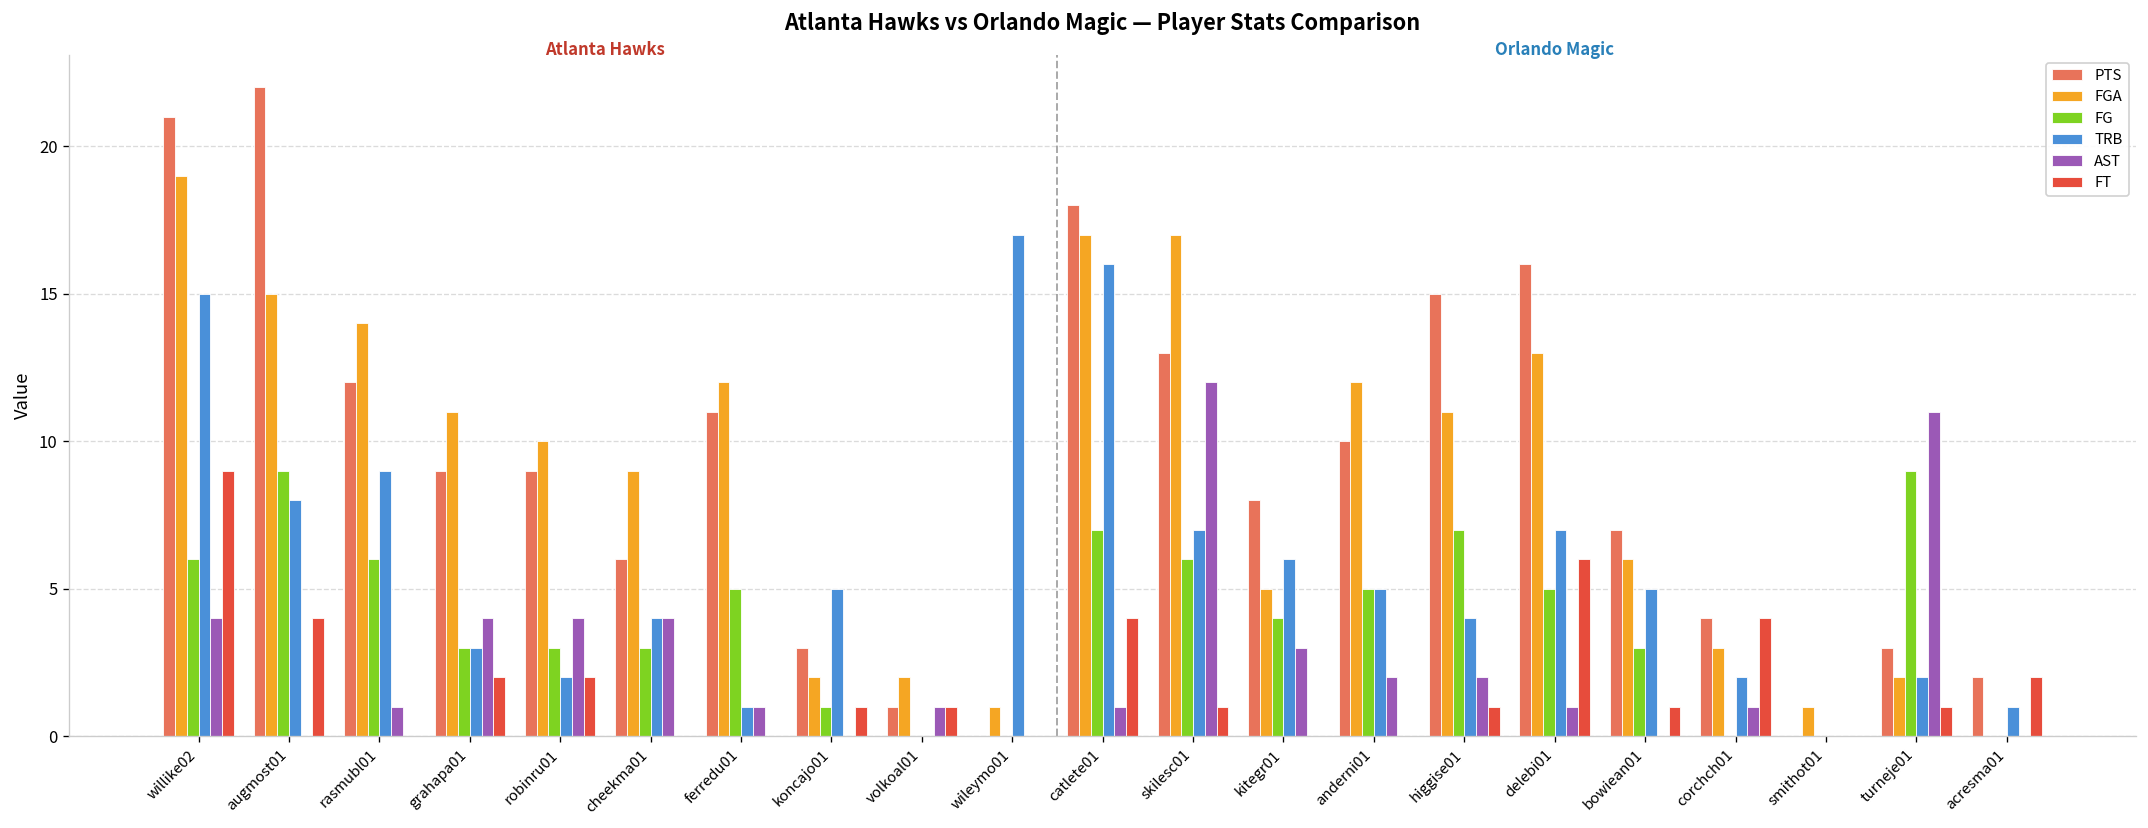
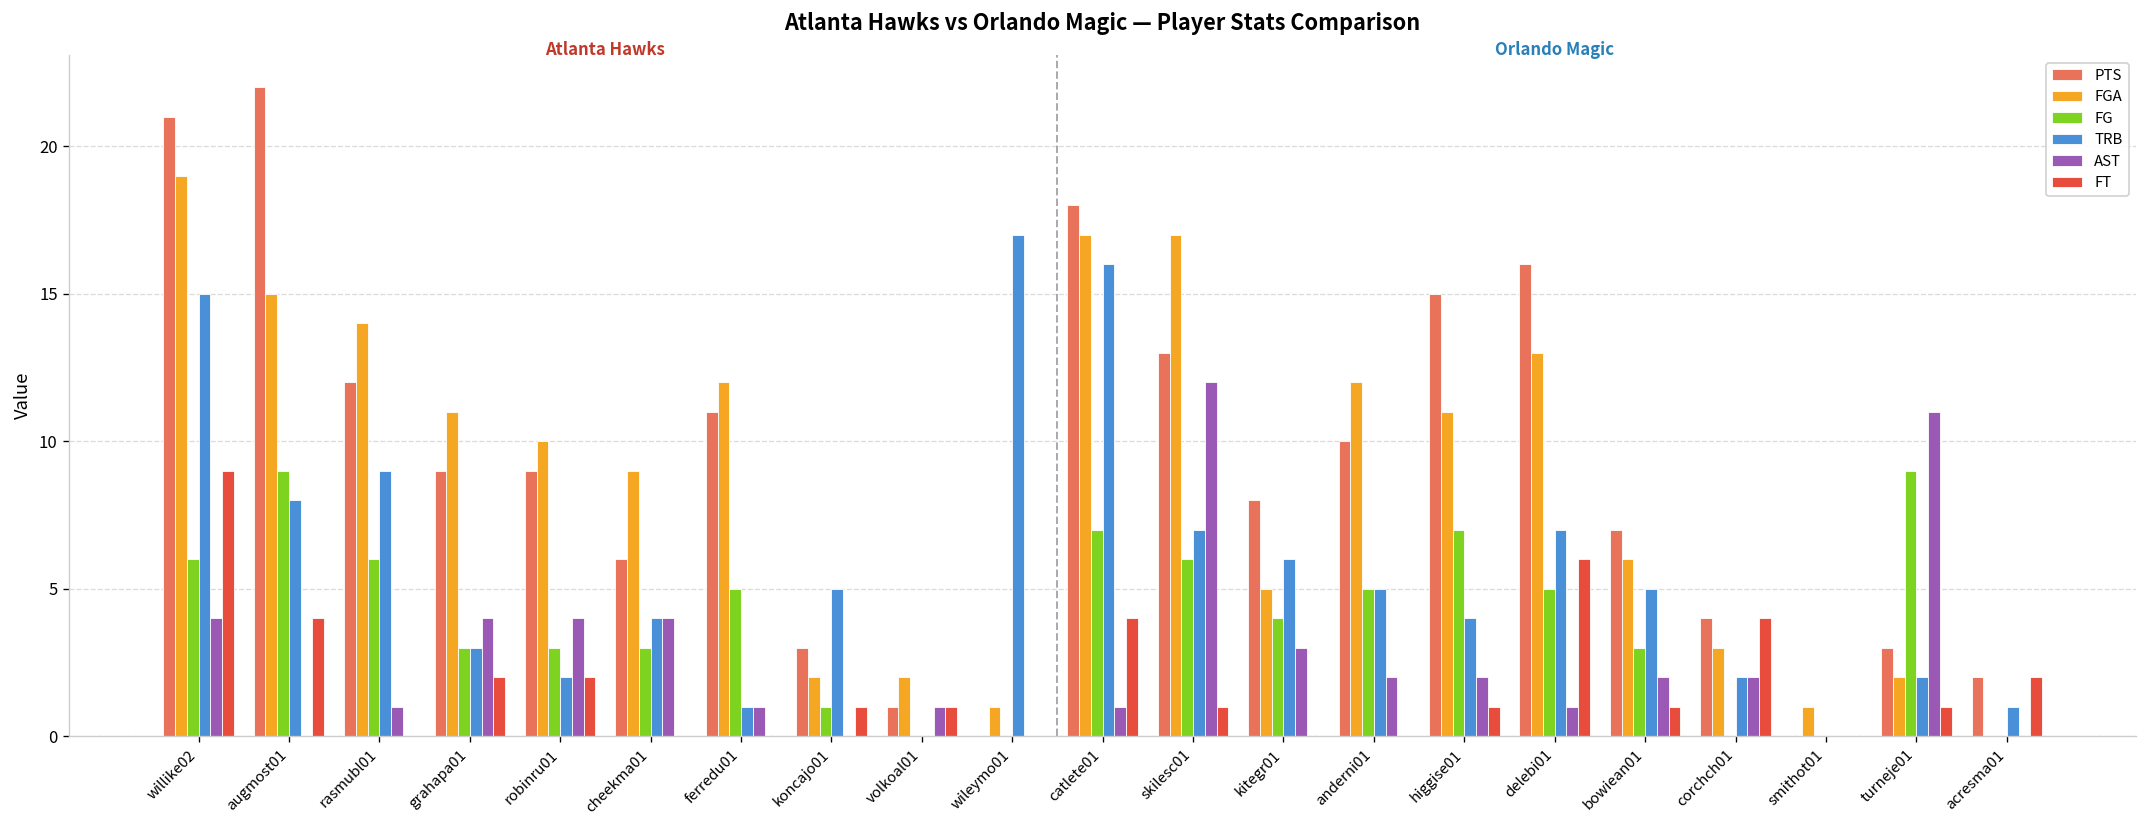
AST, bowiean01: 0 -> 2
AST, corchch01: 1 -> 2
